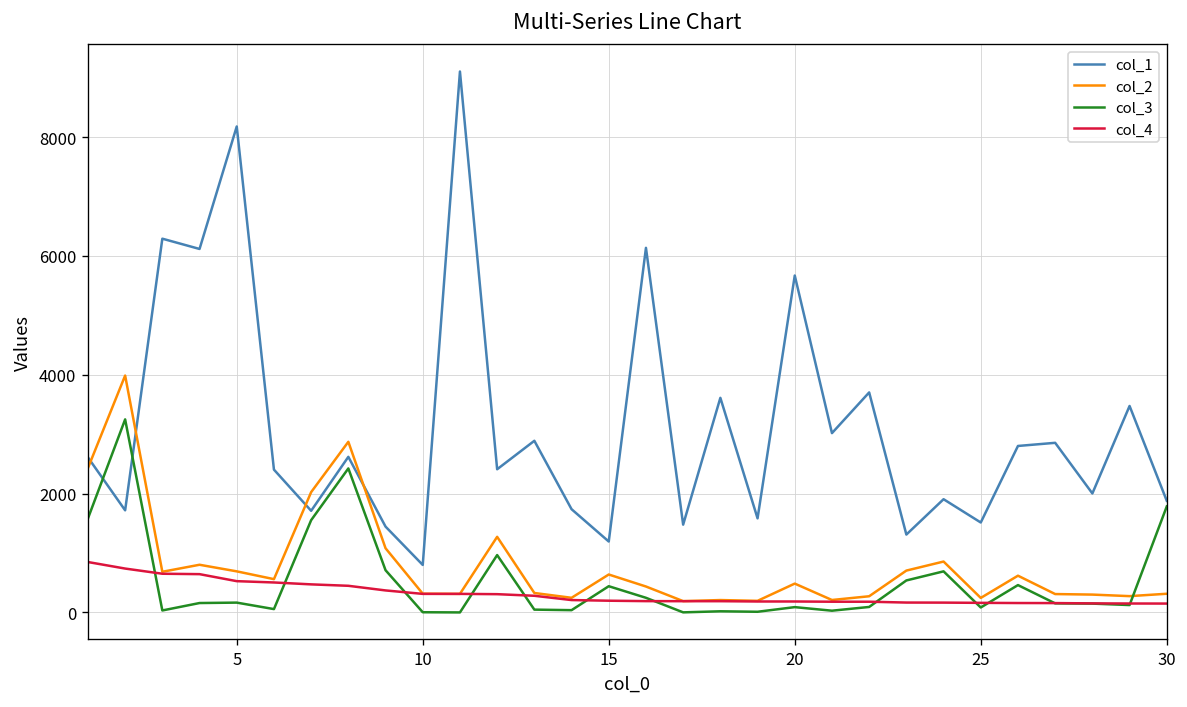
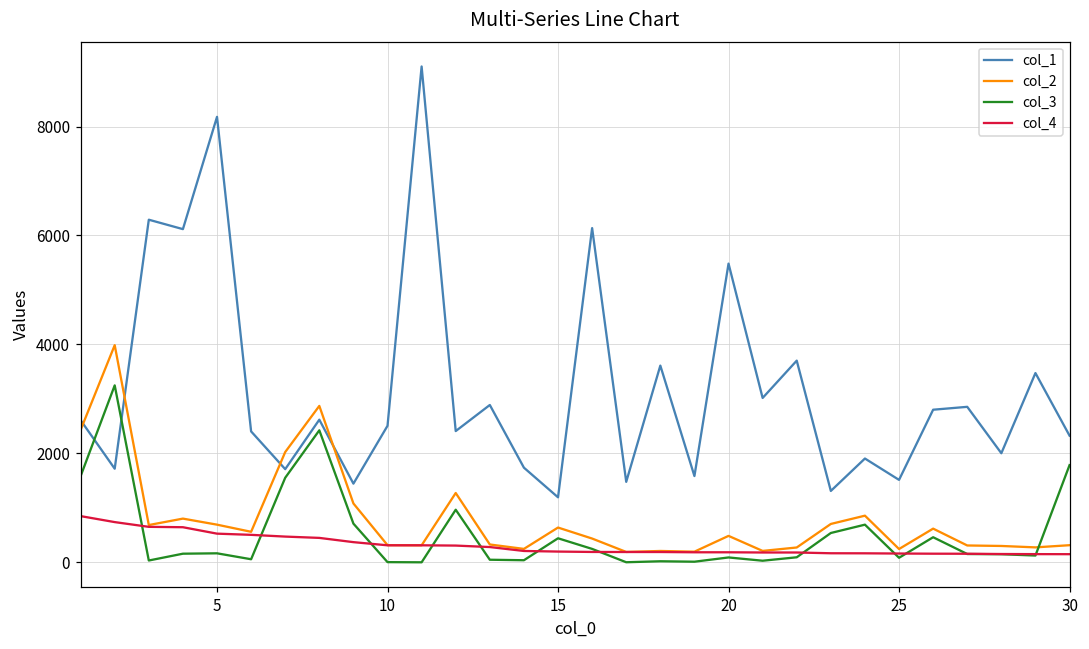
col_1, 10: 800 -> 2500
col_1, 20: 5700 -> 5500
col_1, 30: 1900 -> 2300
